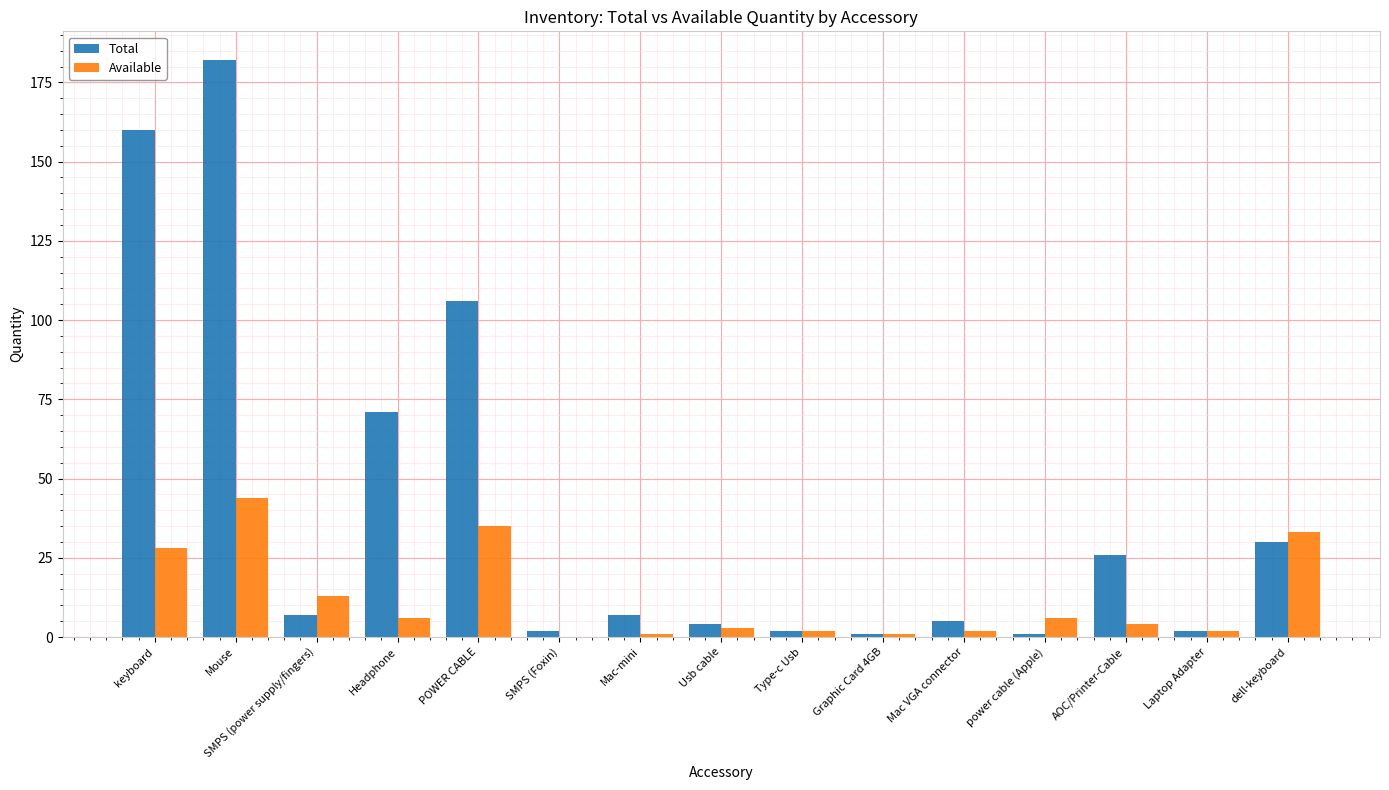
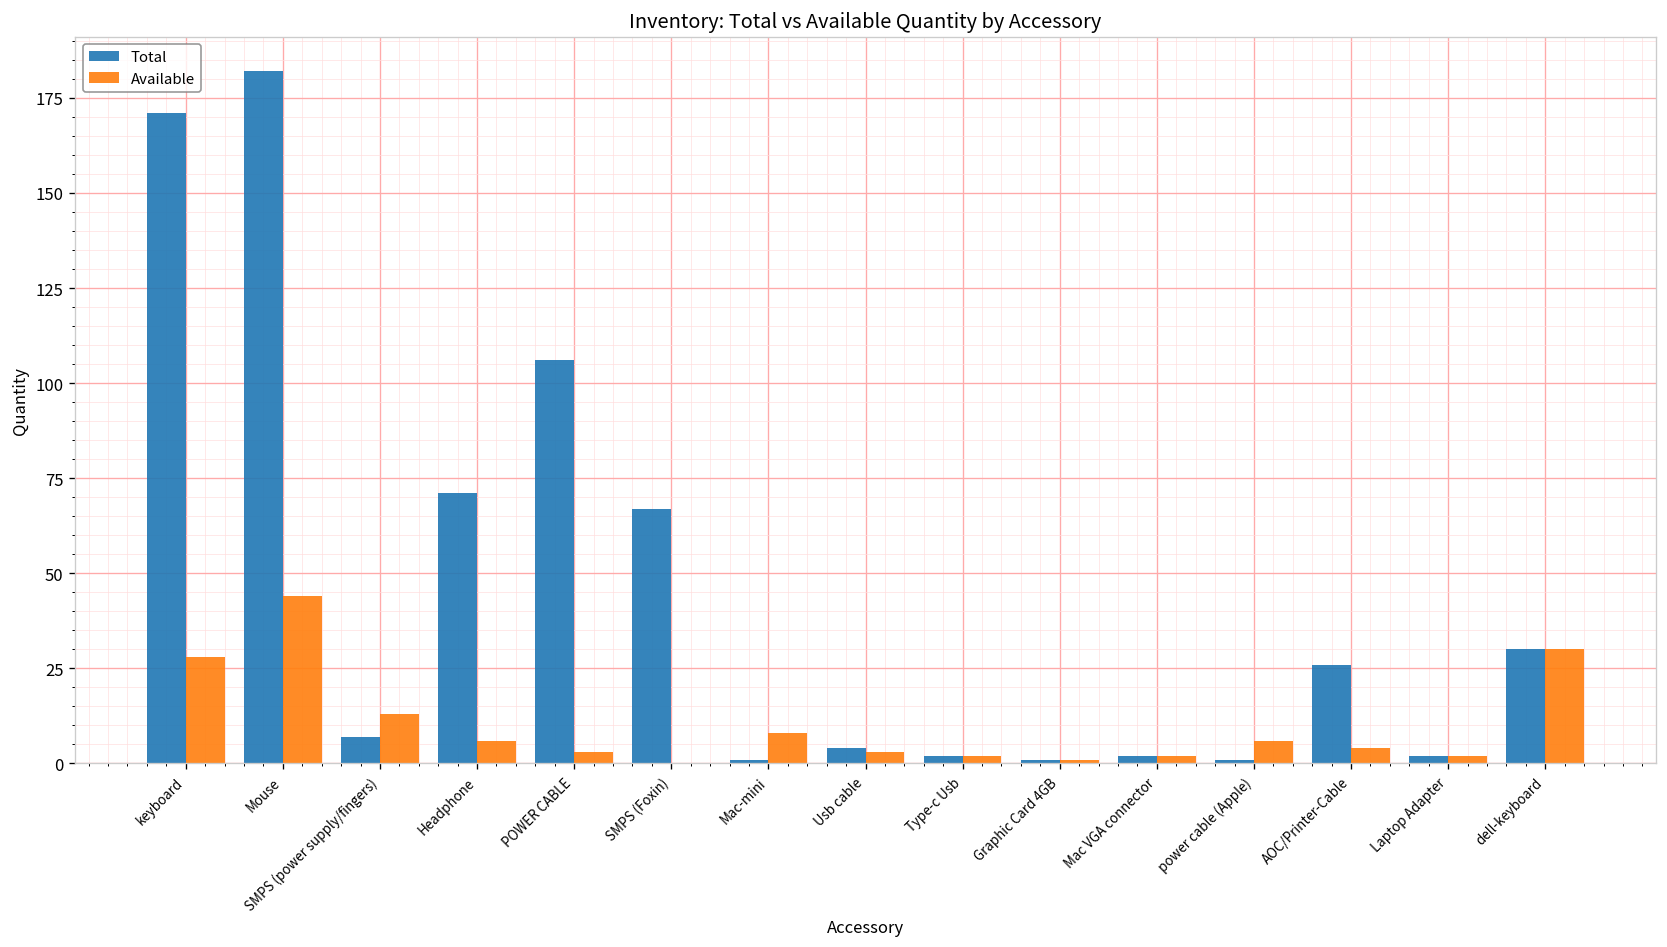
Total, keyboard: 160 -> 171
Available, POWER CABLE: 35 -> 3
Total, SMPS (Foxin): 2 -> 67
Total, Mac-mini: 7 -> 1
Available, Mac-mini: 1 -> 8
Total, Mac VGA connector: 5 -> 2
Available, dell-keyboard: 33 -> 30
